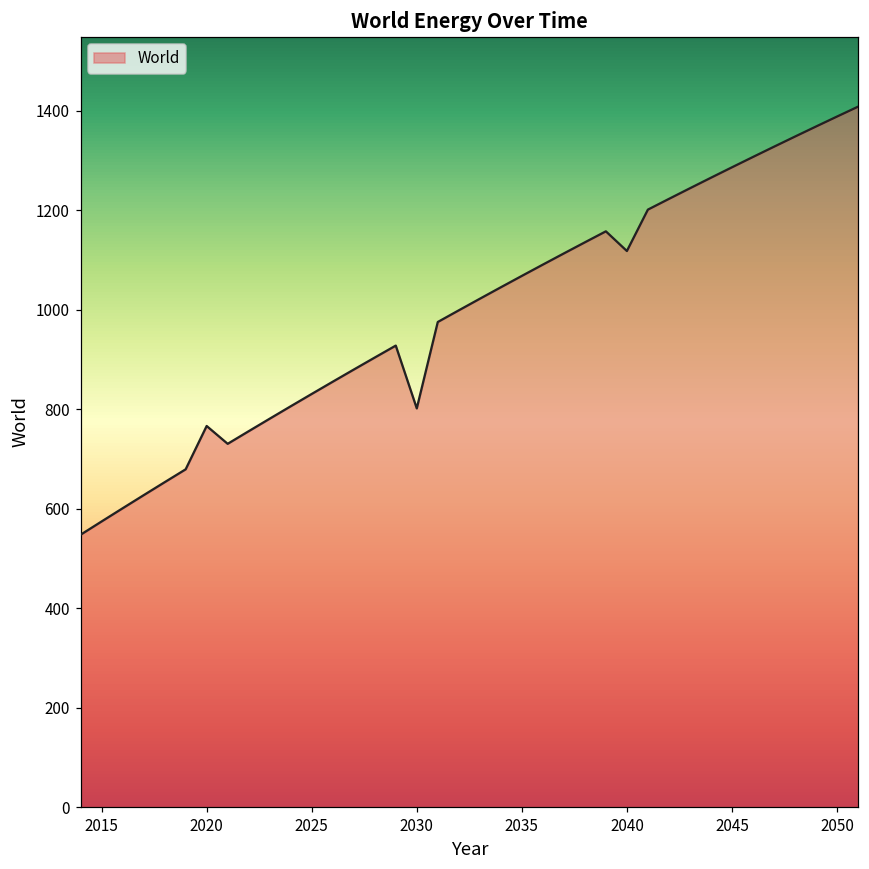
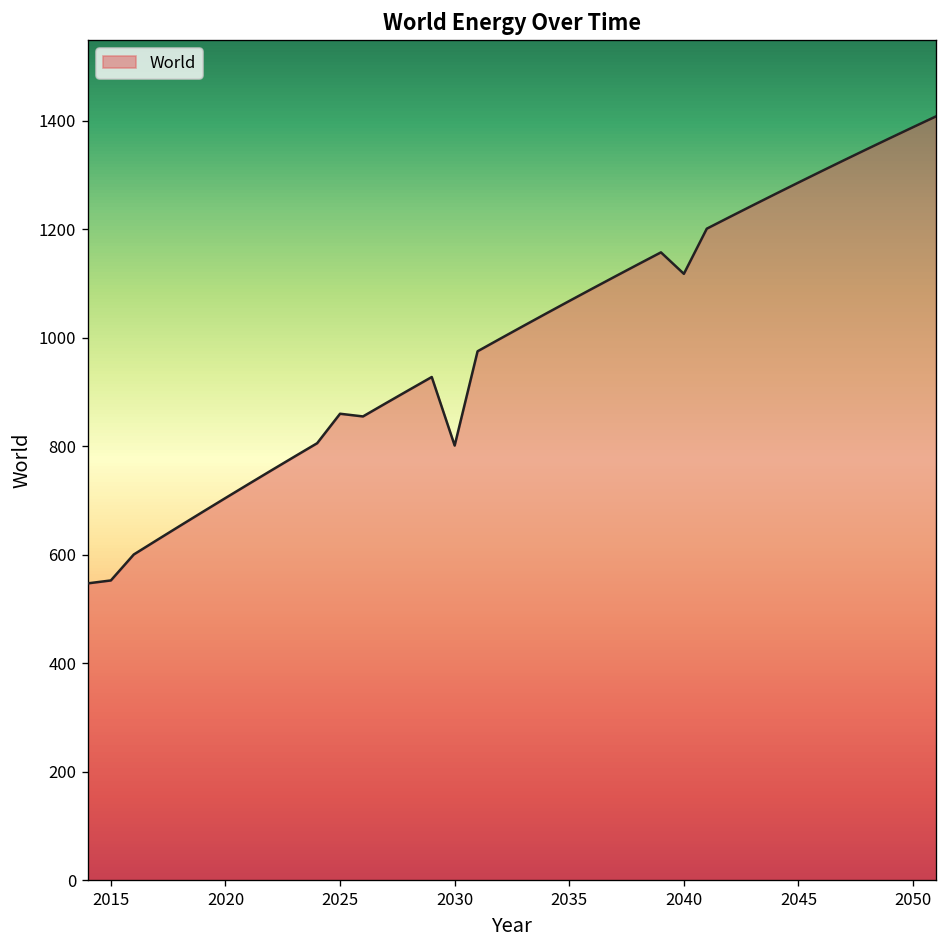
2015: 570 -> 550
2020: 770 -> 700
2025: 830 -> 860
